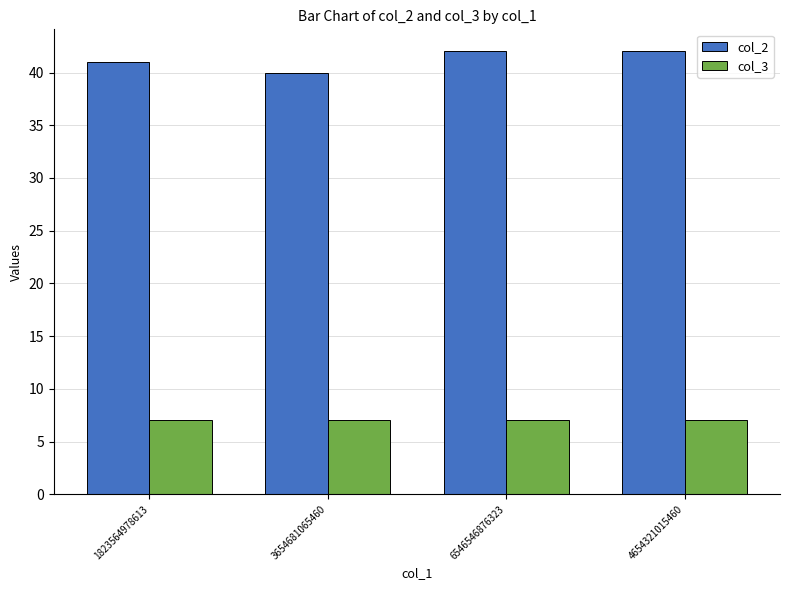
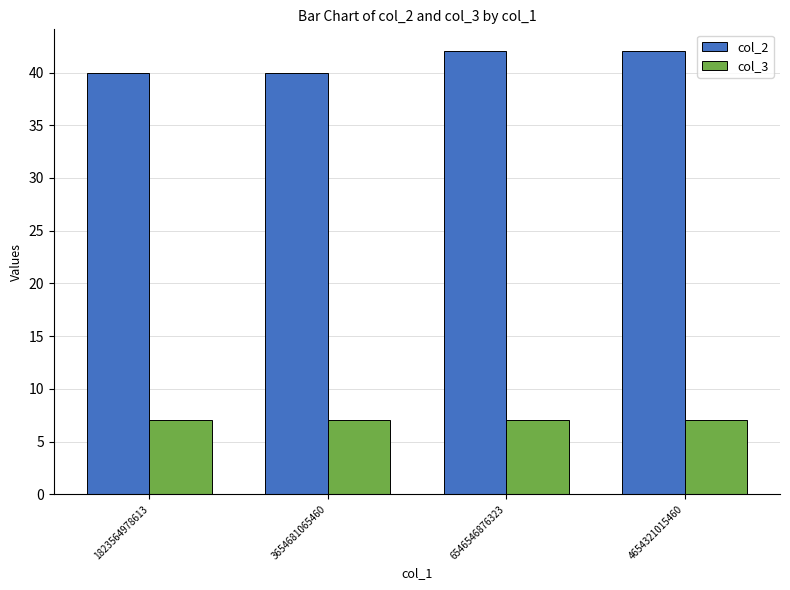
col_2, 1823564978613: 41 -> 40
